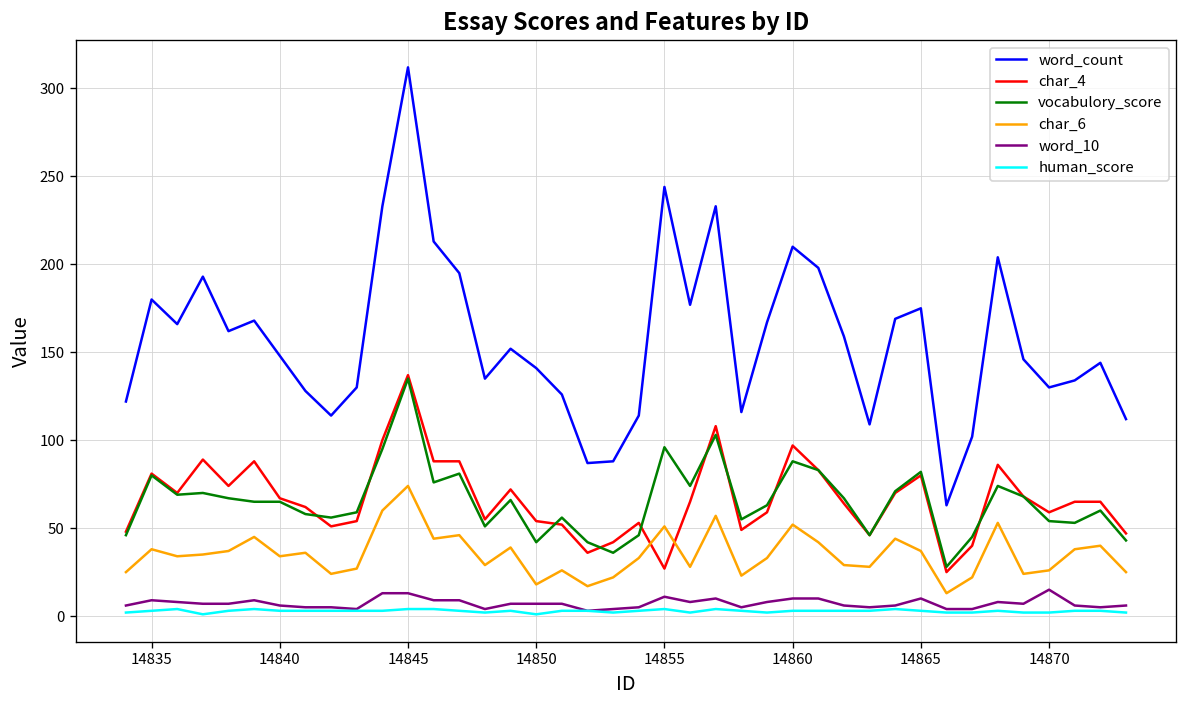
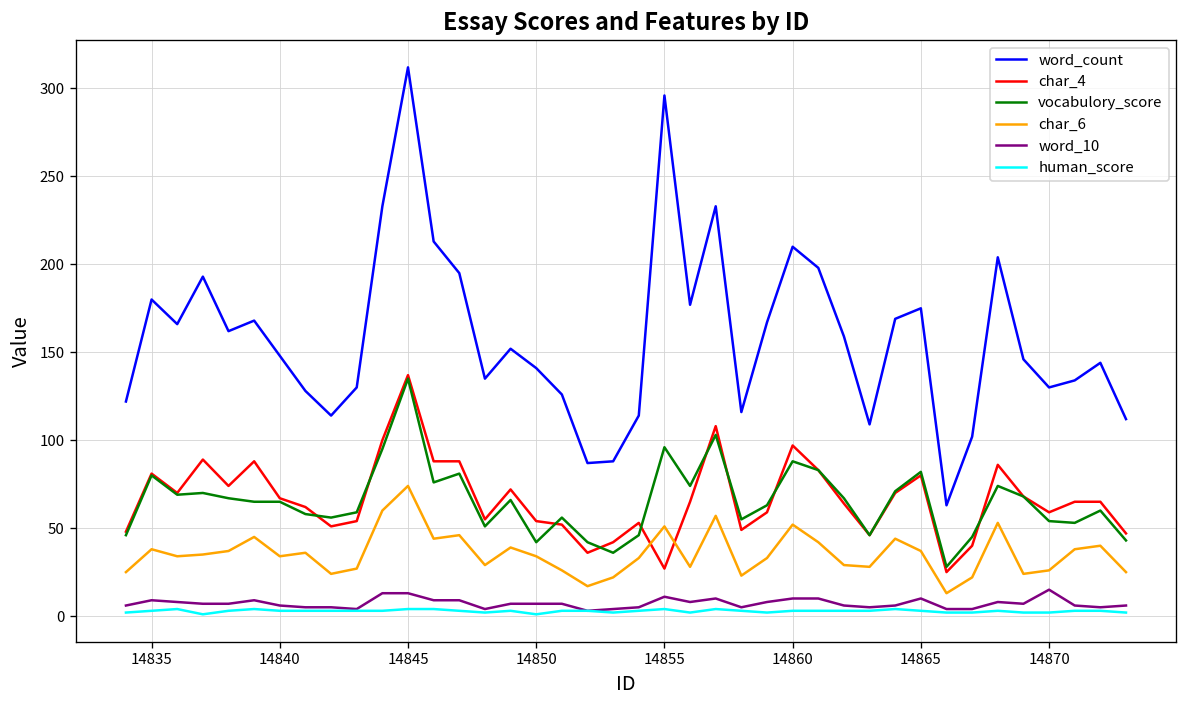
char_6, 14850: 18 -> 34
word_count, 14855: 244 -> 296
